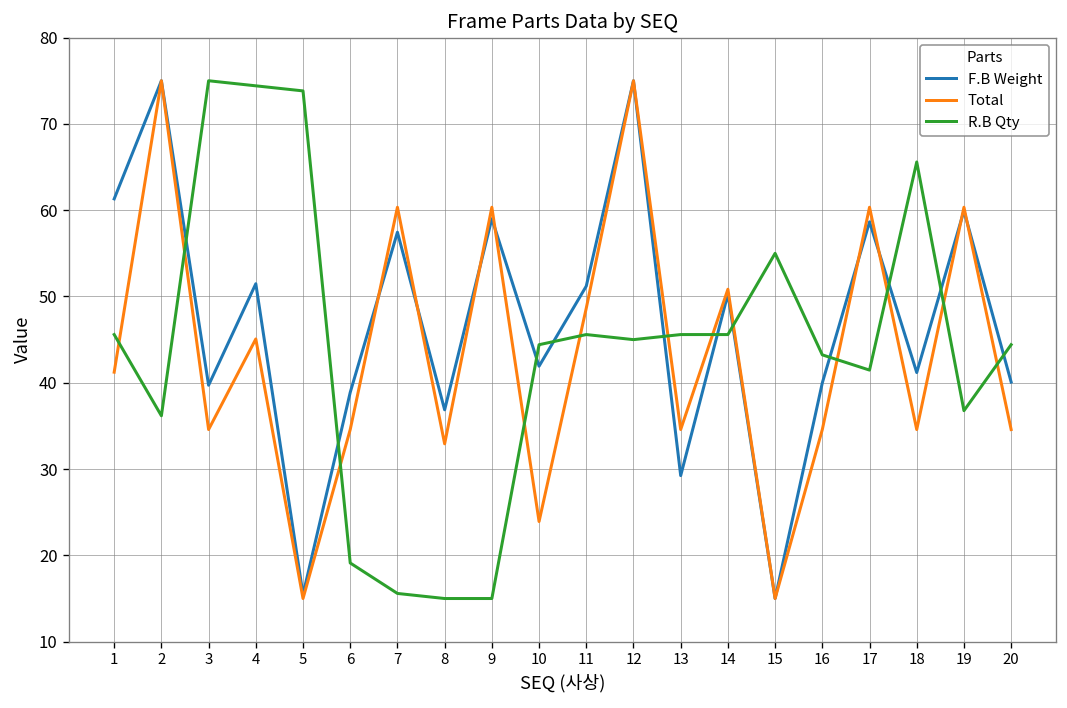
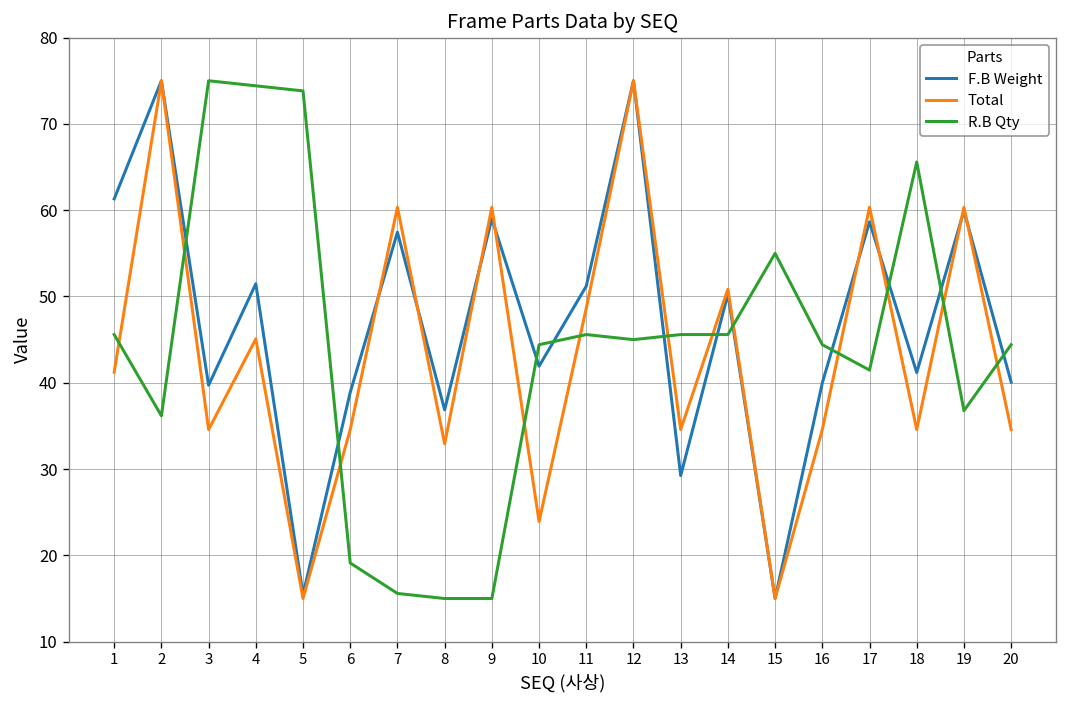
R.B Qty, 16: 43 -> 44
